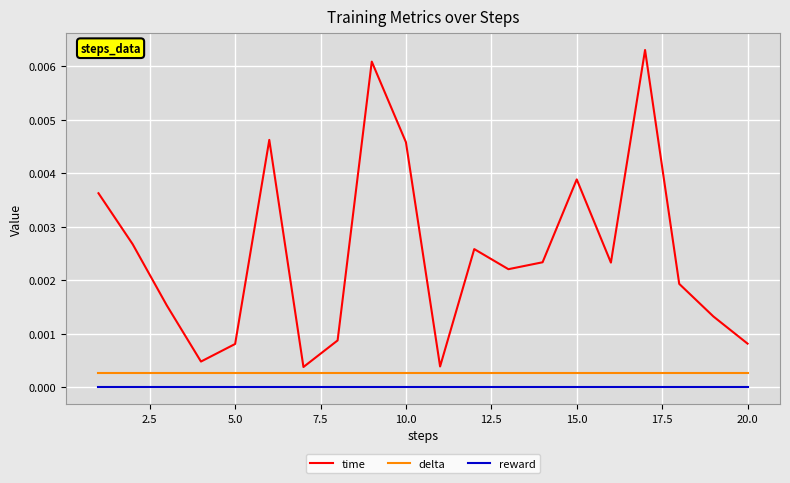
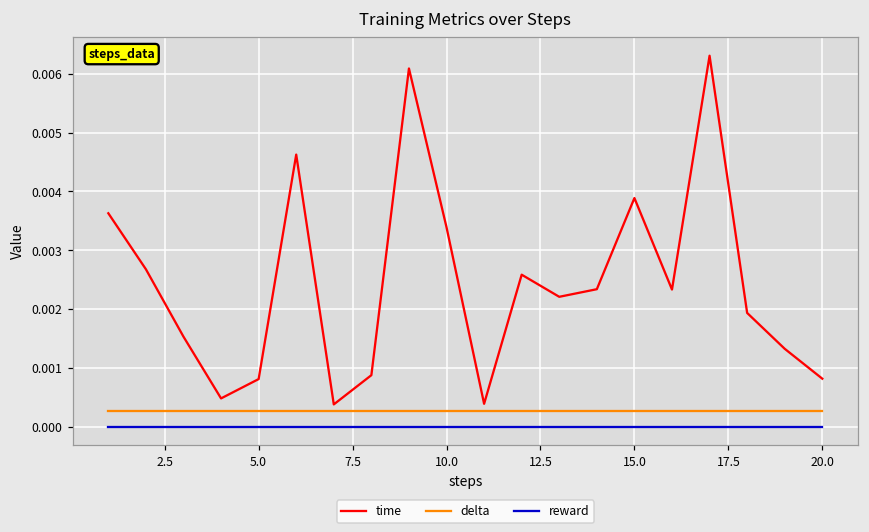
time, 10.0: 0.0046 -> 0.0034
